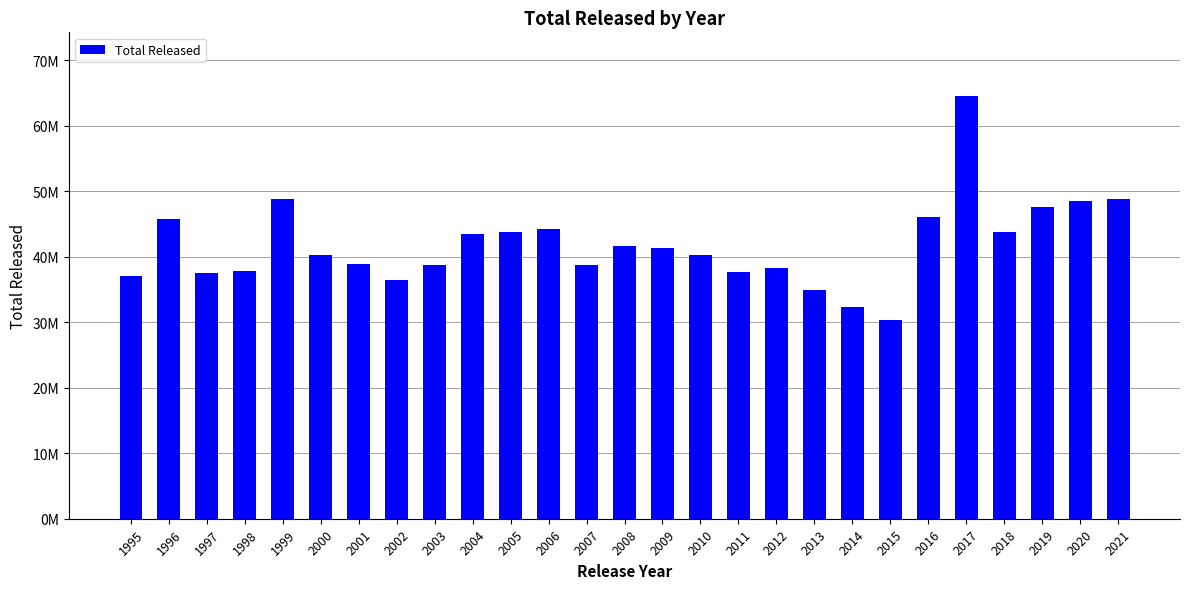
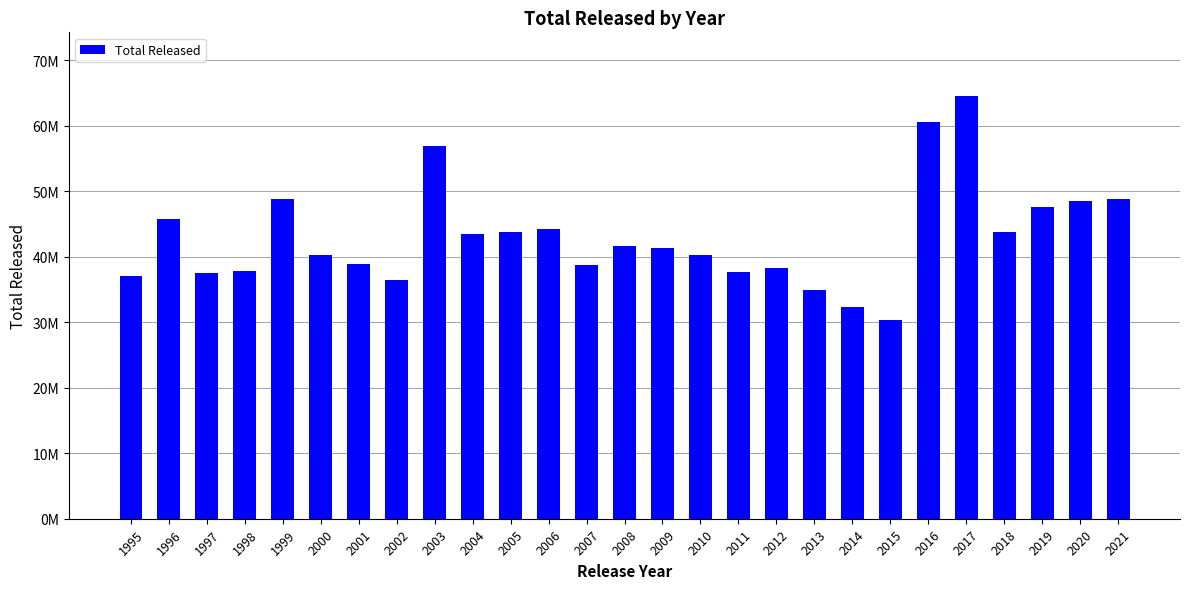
2003: 39000000 -> 57000000
2016: 46000000 -> 61000000
